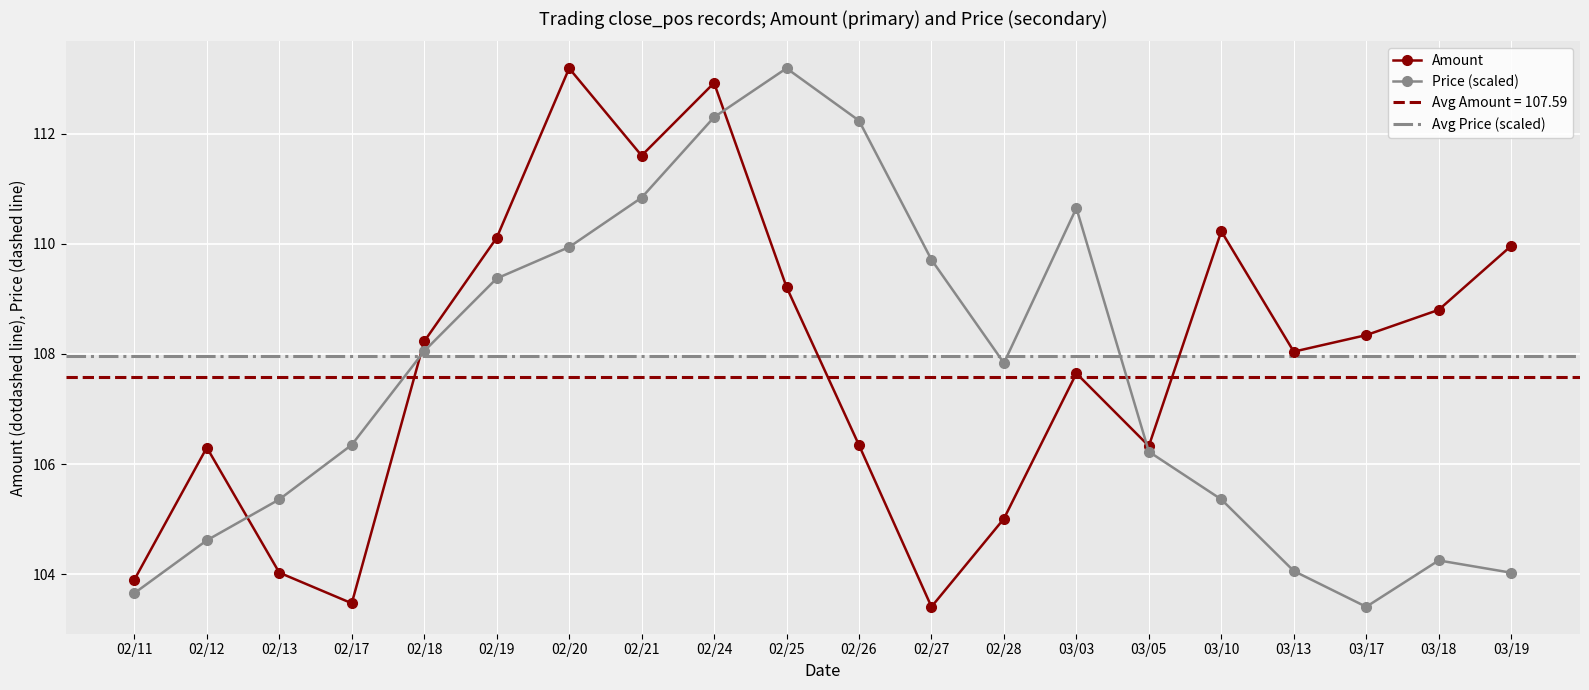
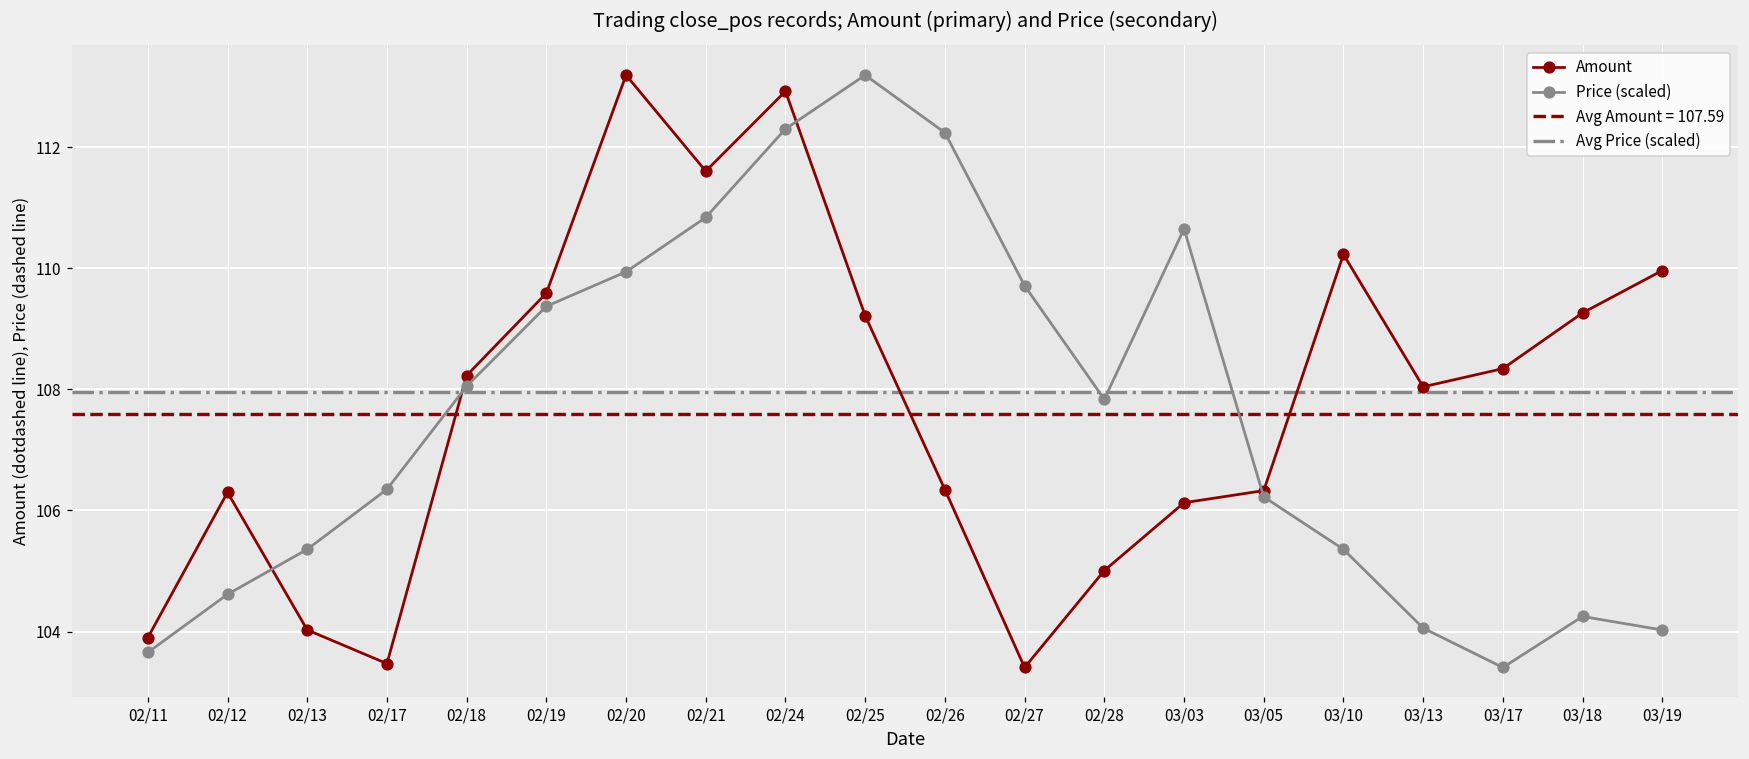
Amount, 02/19: 110.1 -> 109.6
Amount, 03/03: 107.6 -> 106.1
Amount, 03/18: 108.8 -> 109.3
